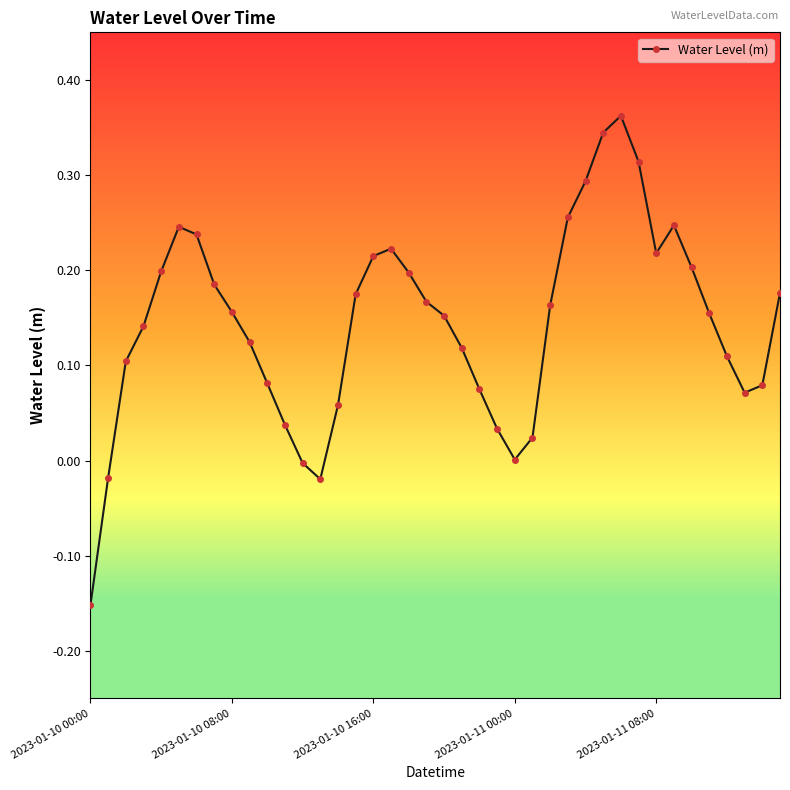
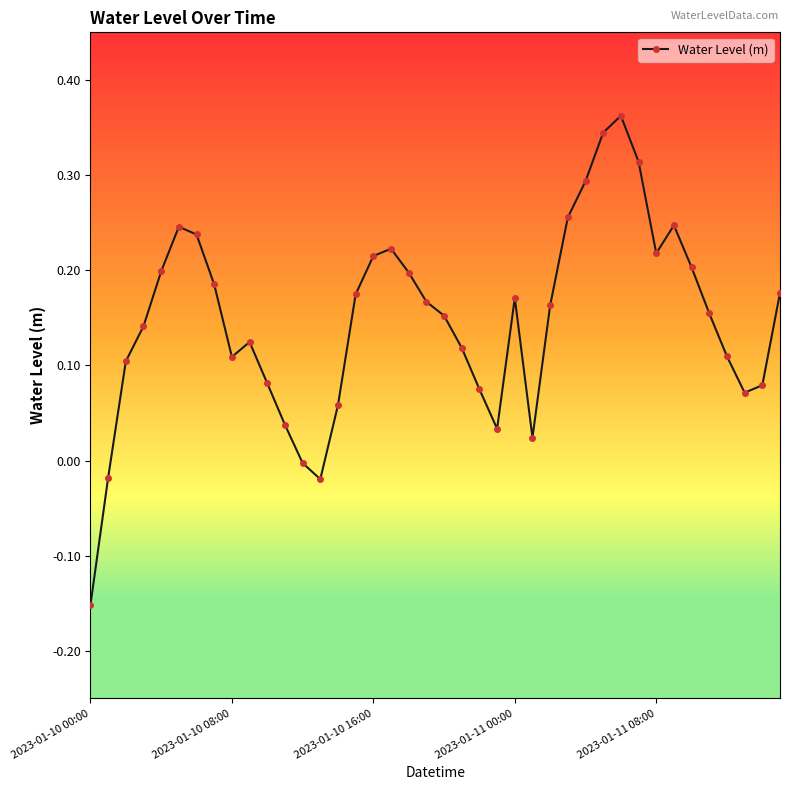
2023-01-10 08:00: 0.16 -> 0.11
2023-01-11 00:00: 0.00 -> 0.17
